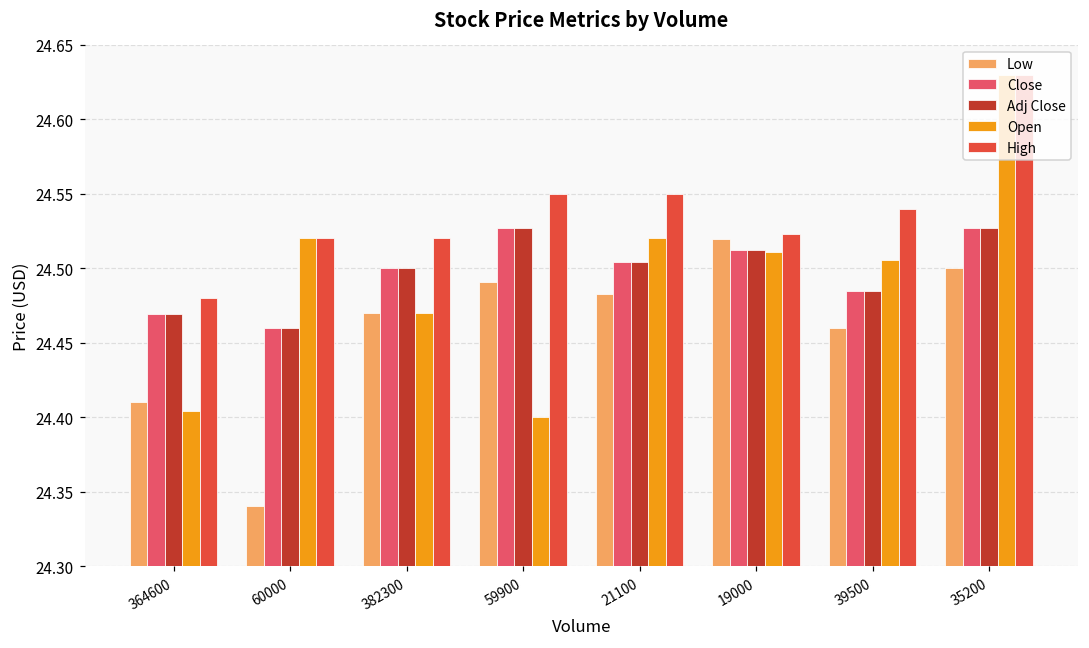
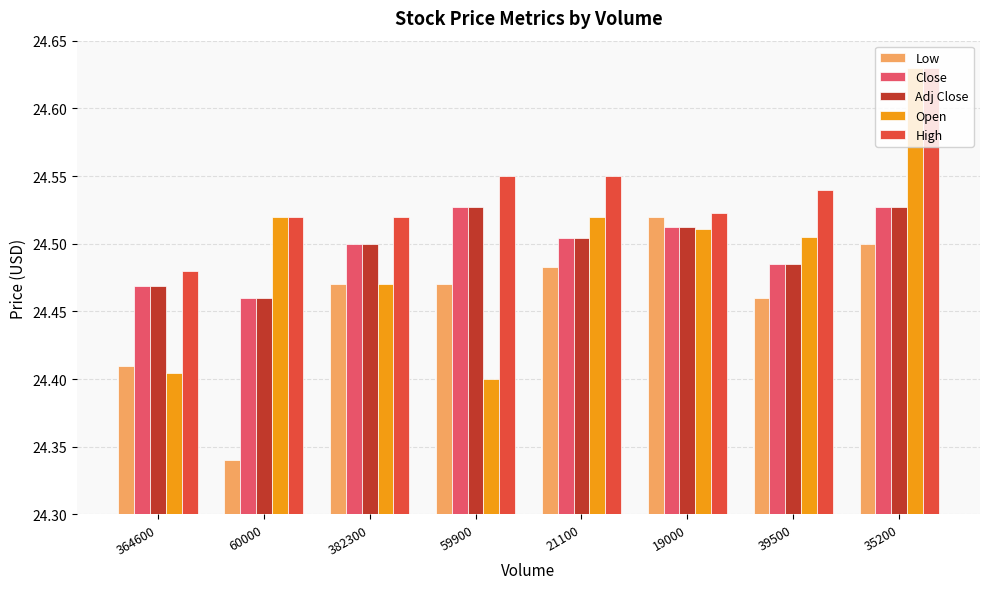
Low, 59900: 24.491 -> 24.470
